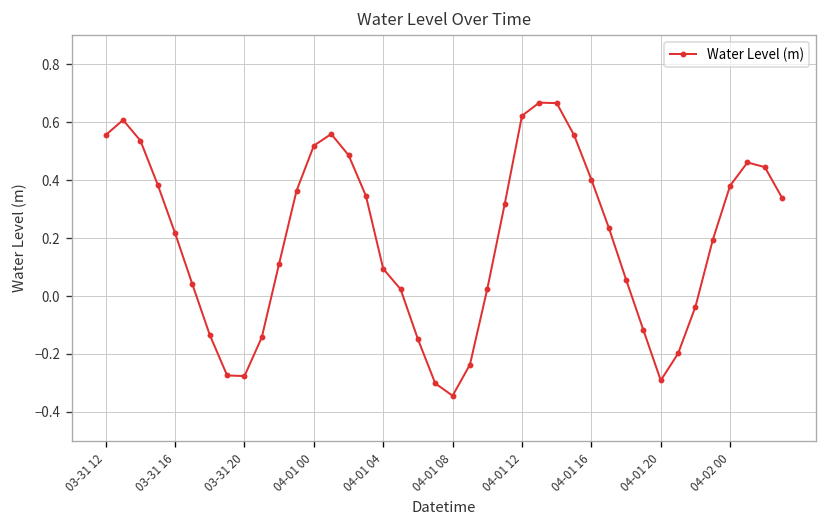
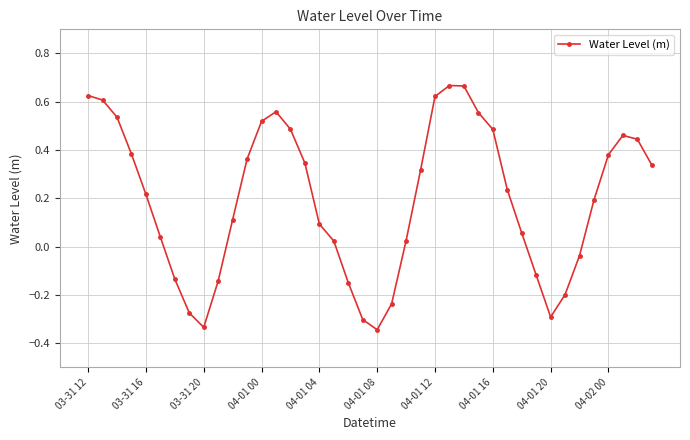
03-31 12: 0.56 -> 0.63
03-31 20: -0.28 -> -0.33
04-01 16: 0.40 -> 0.49
